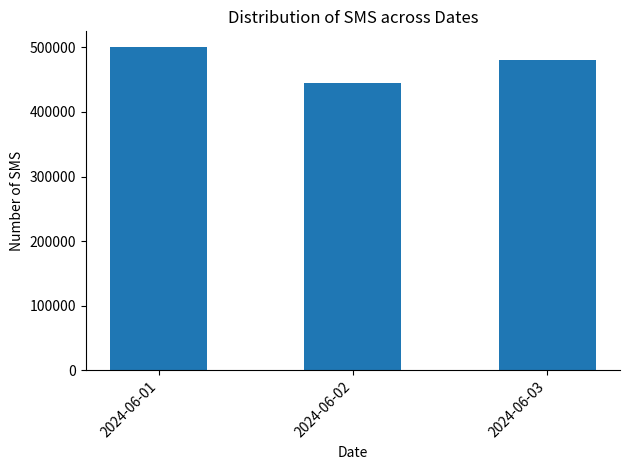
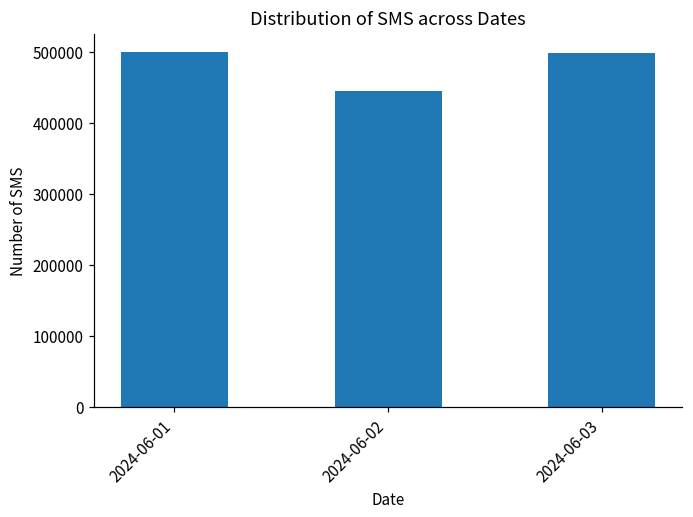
2024-06-03: 480000 -> 500000
